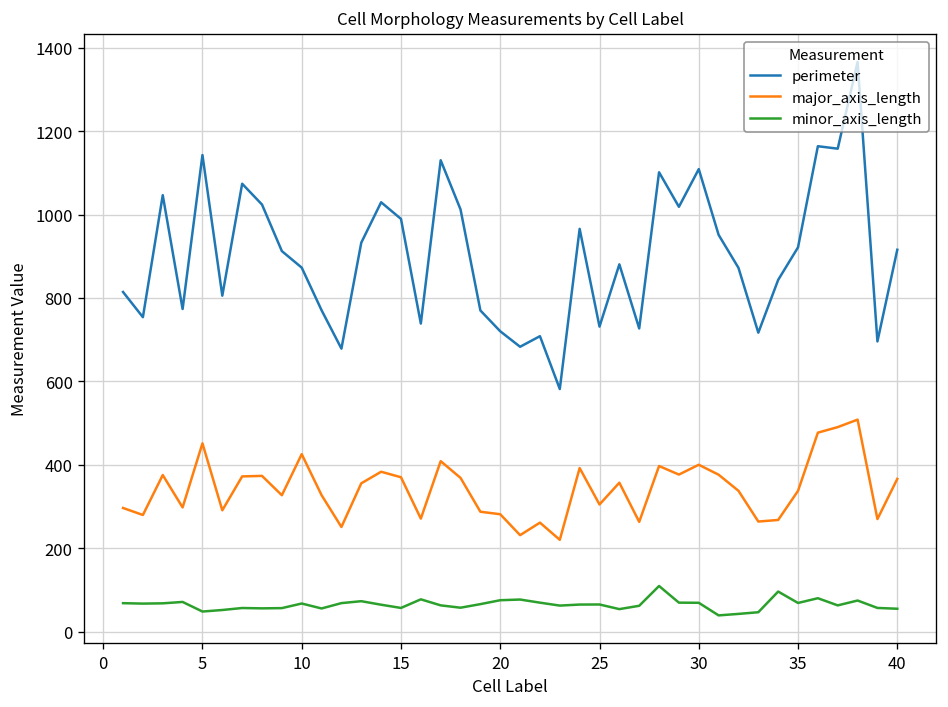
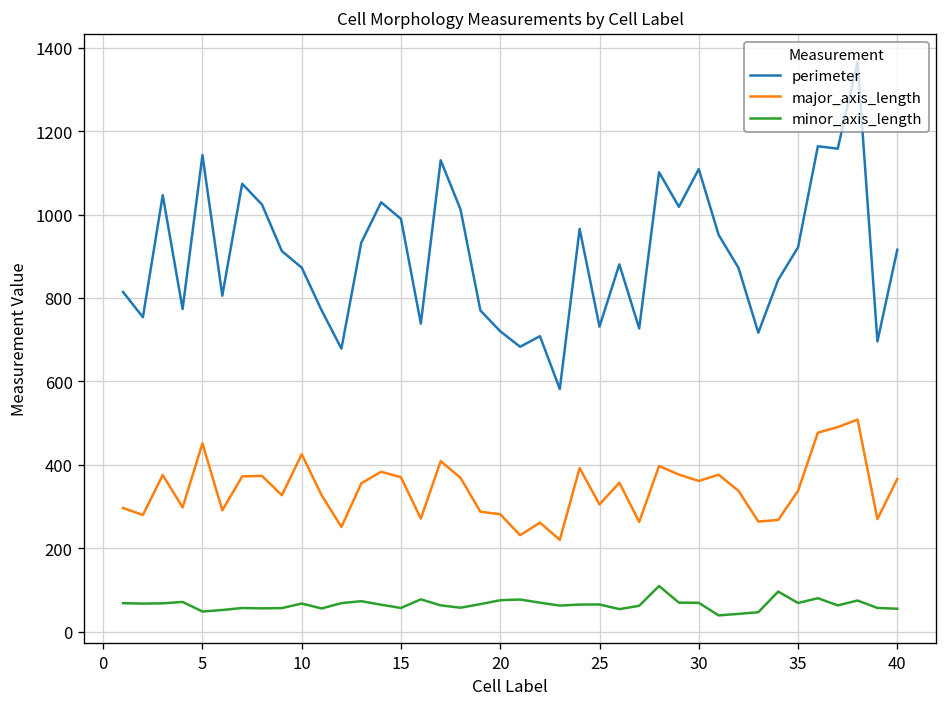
major_axis_length, 30: 400 -> 360
